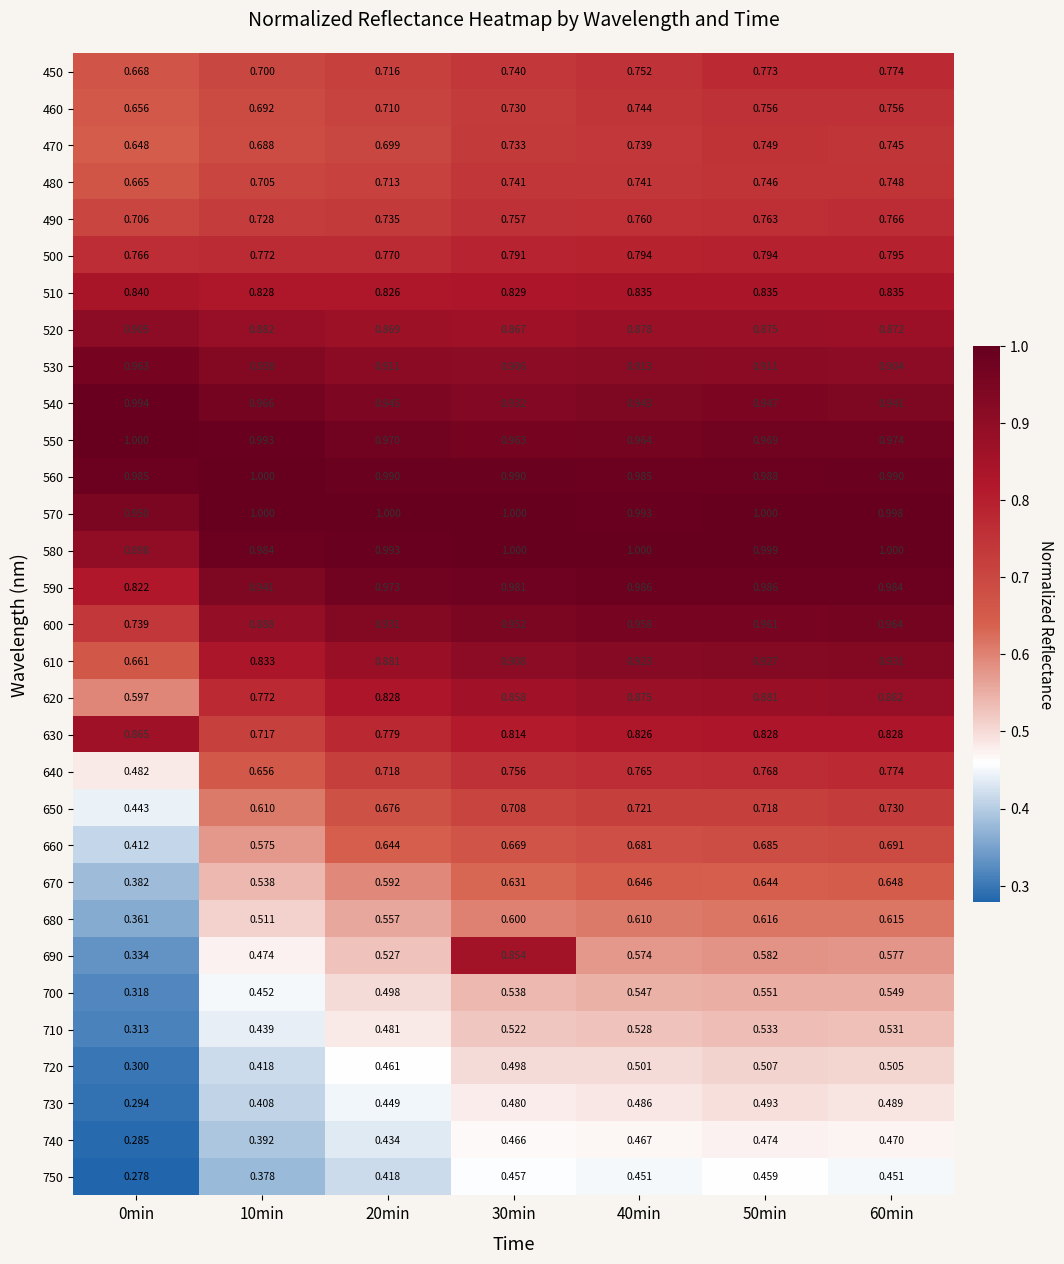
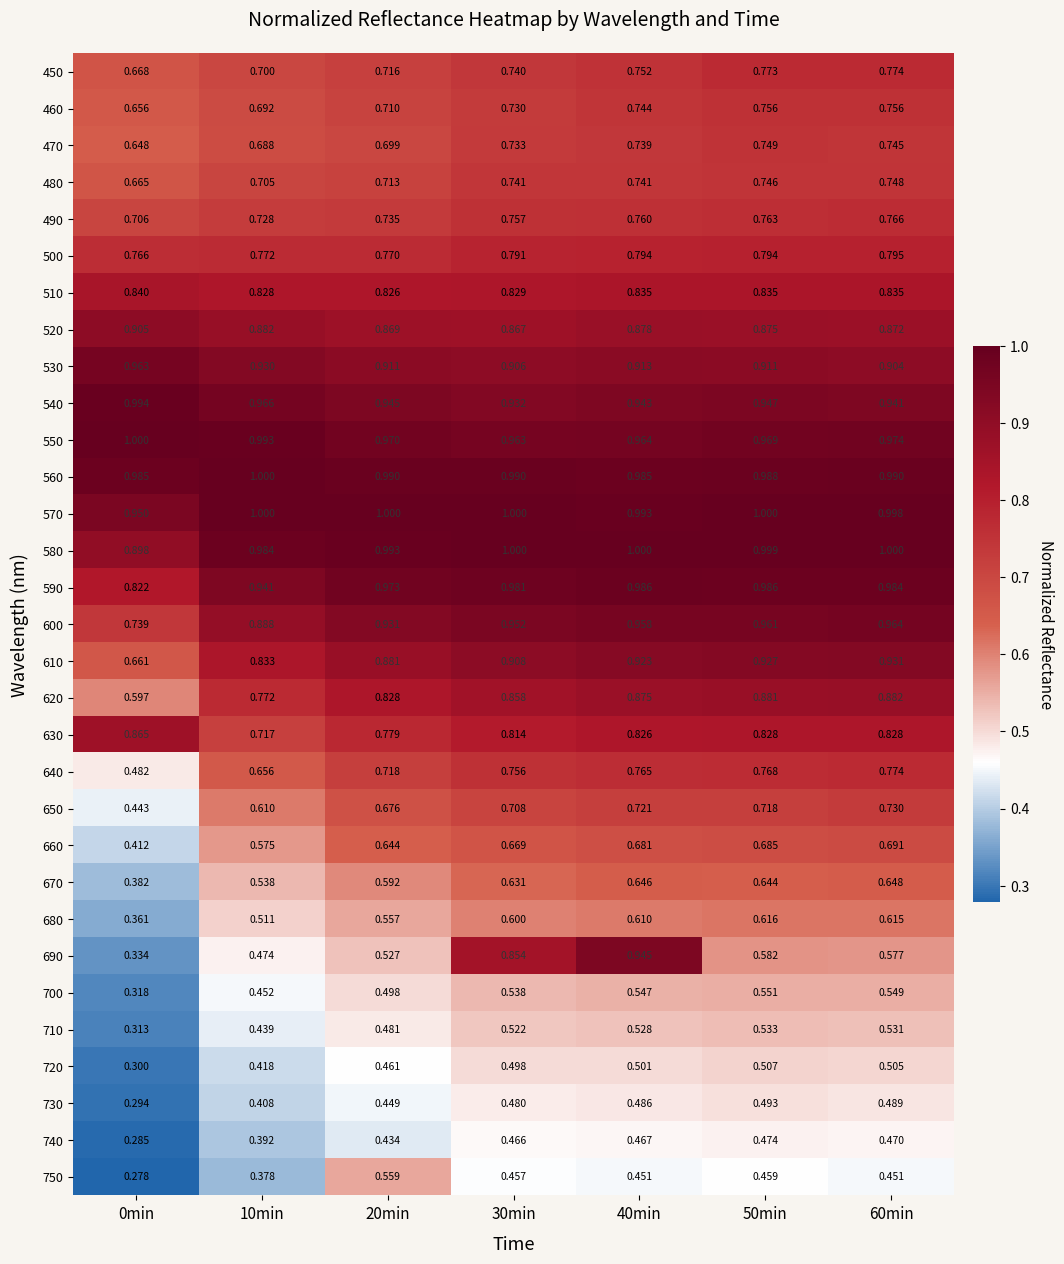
690, 40min: 0.574 -> 0.945
750, 20min: 0.418 -> 0.559
